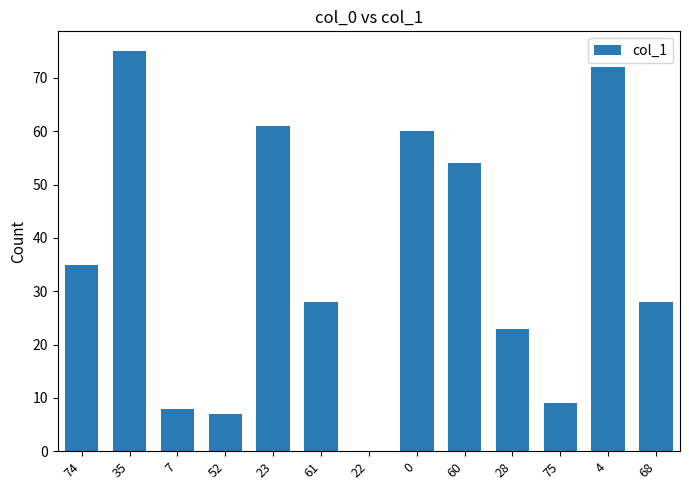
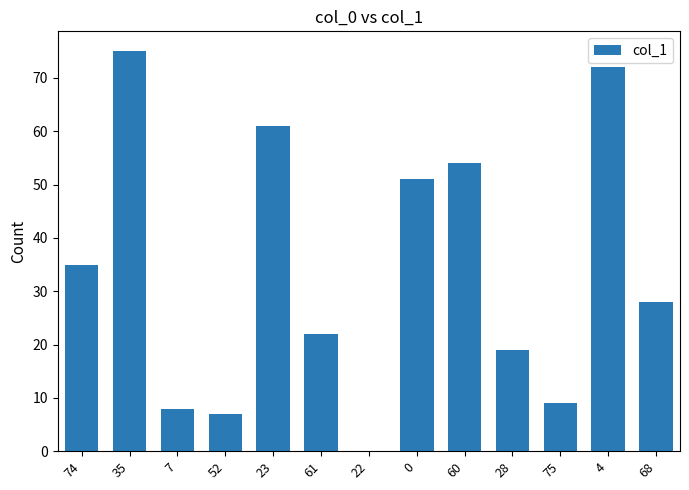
61: 28 -> 22
0: 60 -> 51
28: 23 -> 19
